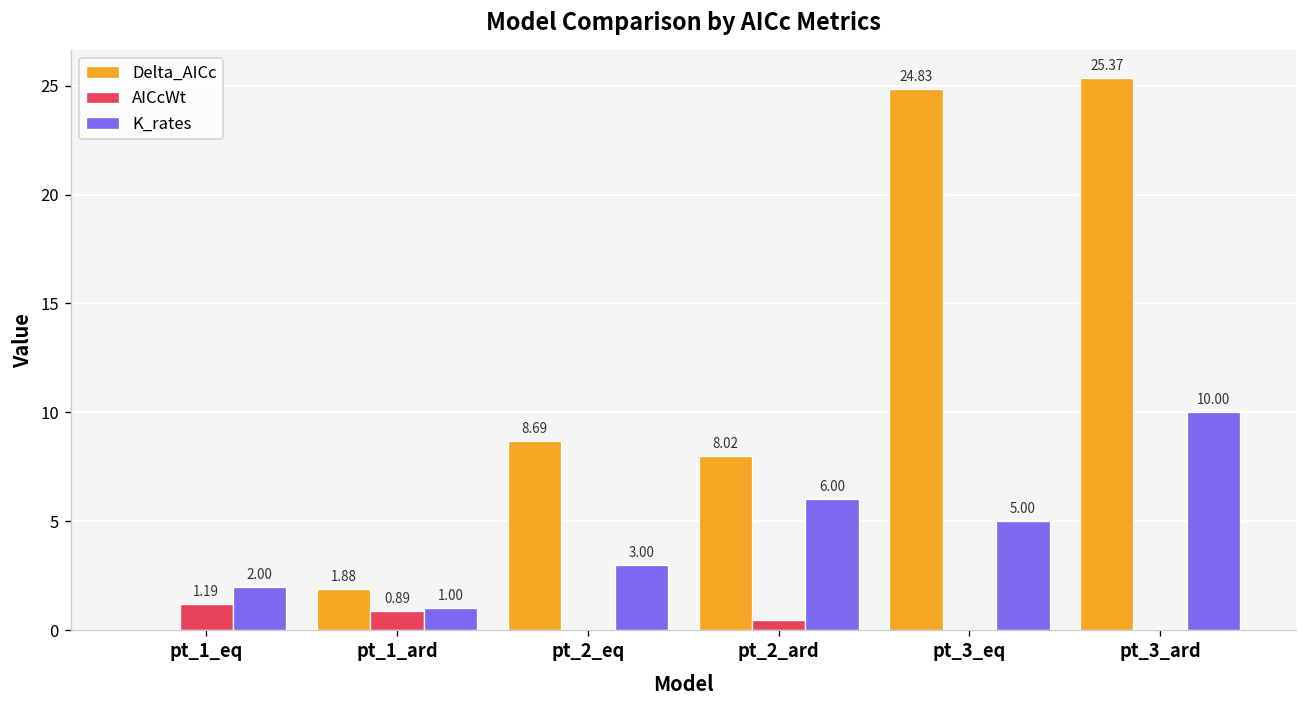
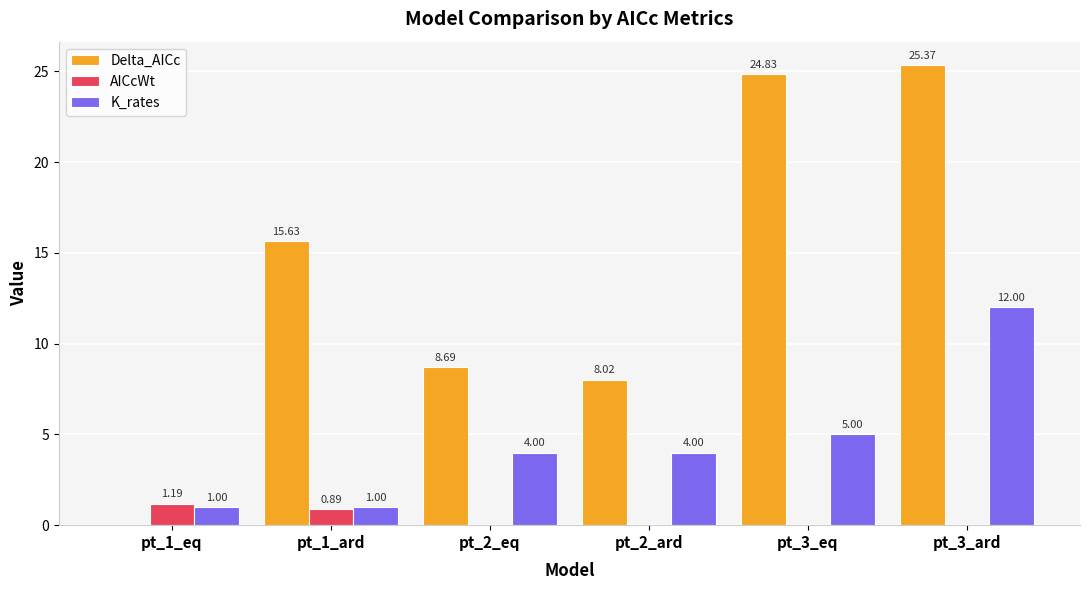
K_rates, pt_1_eq: 2.00 -> 1.00
Delta_AICc, pt_1_ard: 1.88 -> 15.63
K_rates, pt_2_eq: 3.00 -> 4.00
AICcWt, pt_2_ard: 0.5 -> 0.0
K_rates, pt_2_ard: 6.00 -> 4.00
K_rates, pt_3_ard: 10.00 -> 12.00
